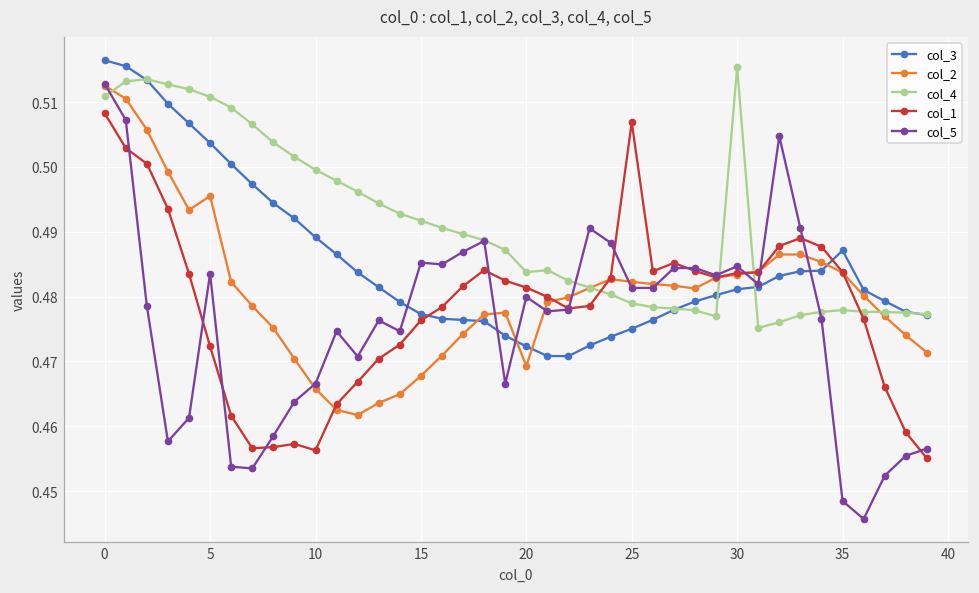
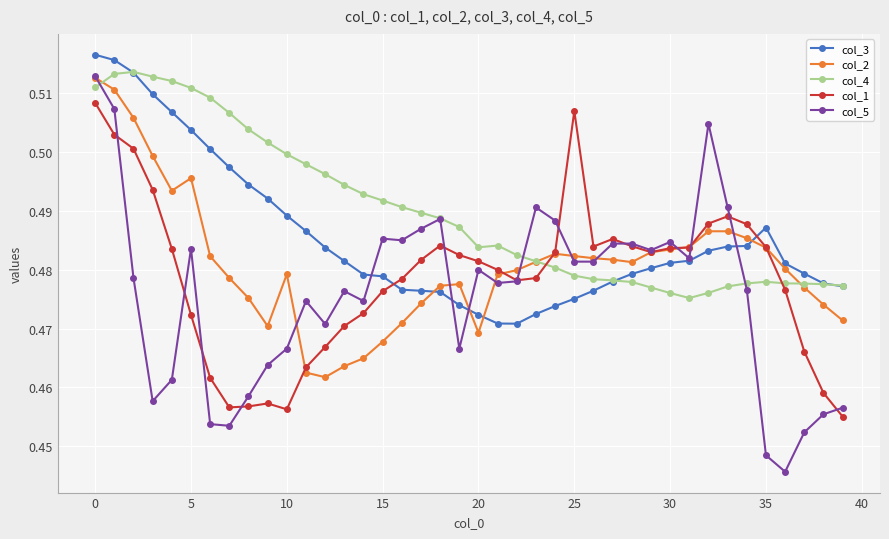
col_2, 10: 0.466 -> 0.479
col_3, 15: 0.477 -> 0.479
col_4, 30: 0.515 -> 0.476
